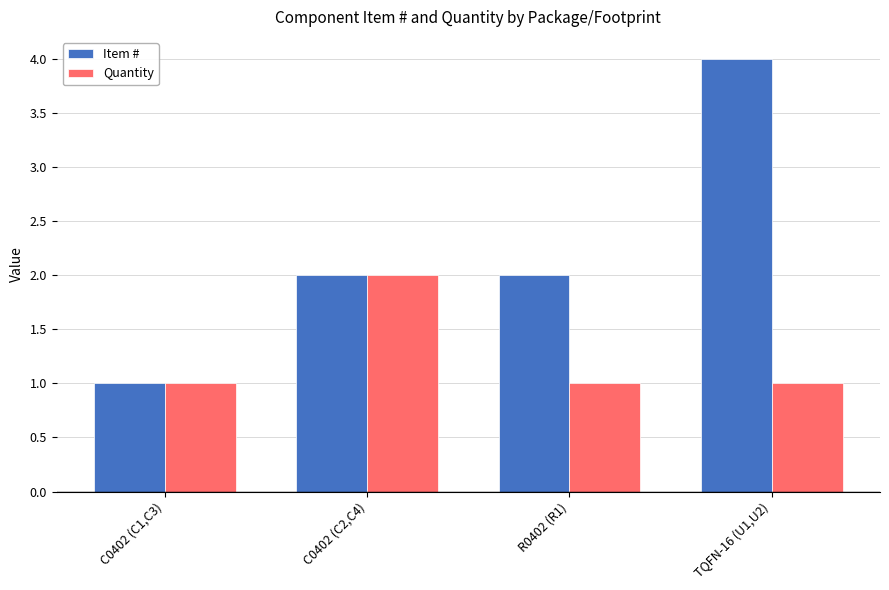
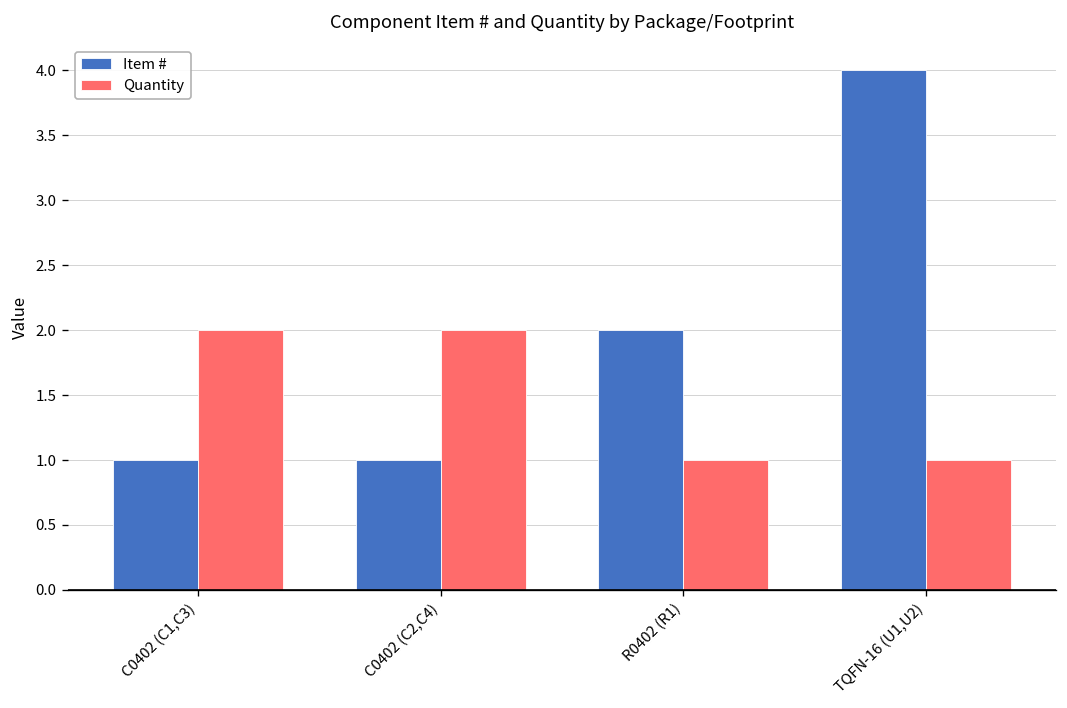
Quantity, C0402 (C1,C3): 1 -> 2
Item #, C0402 (C2,C4): 2 -> 1
